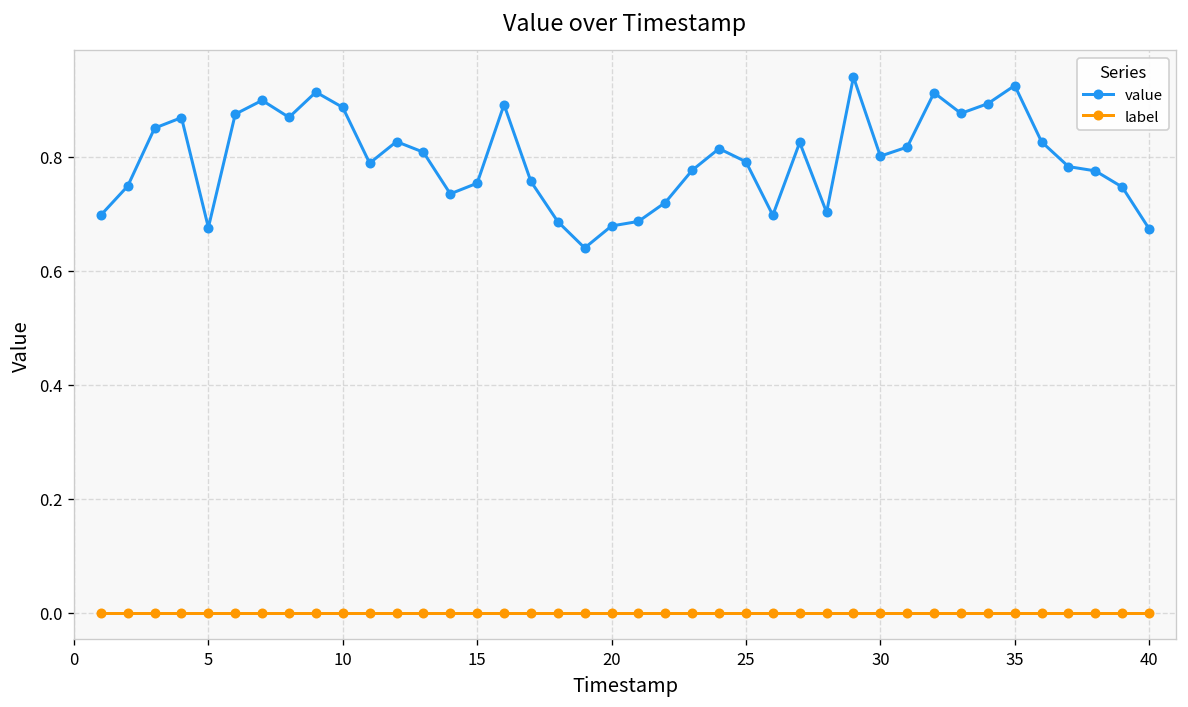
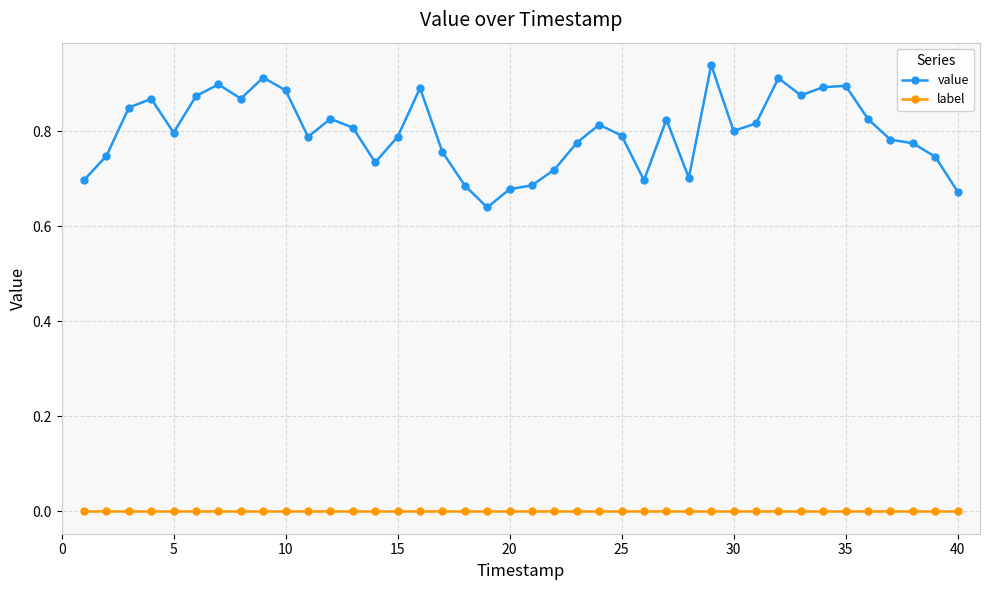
value, 5: 0.68 -> 0.80
value, 15: 0.75 -> 0.79
value, 35: 0.93 -> 0.90
